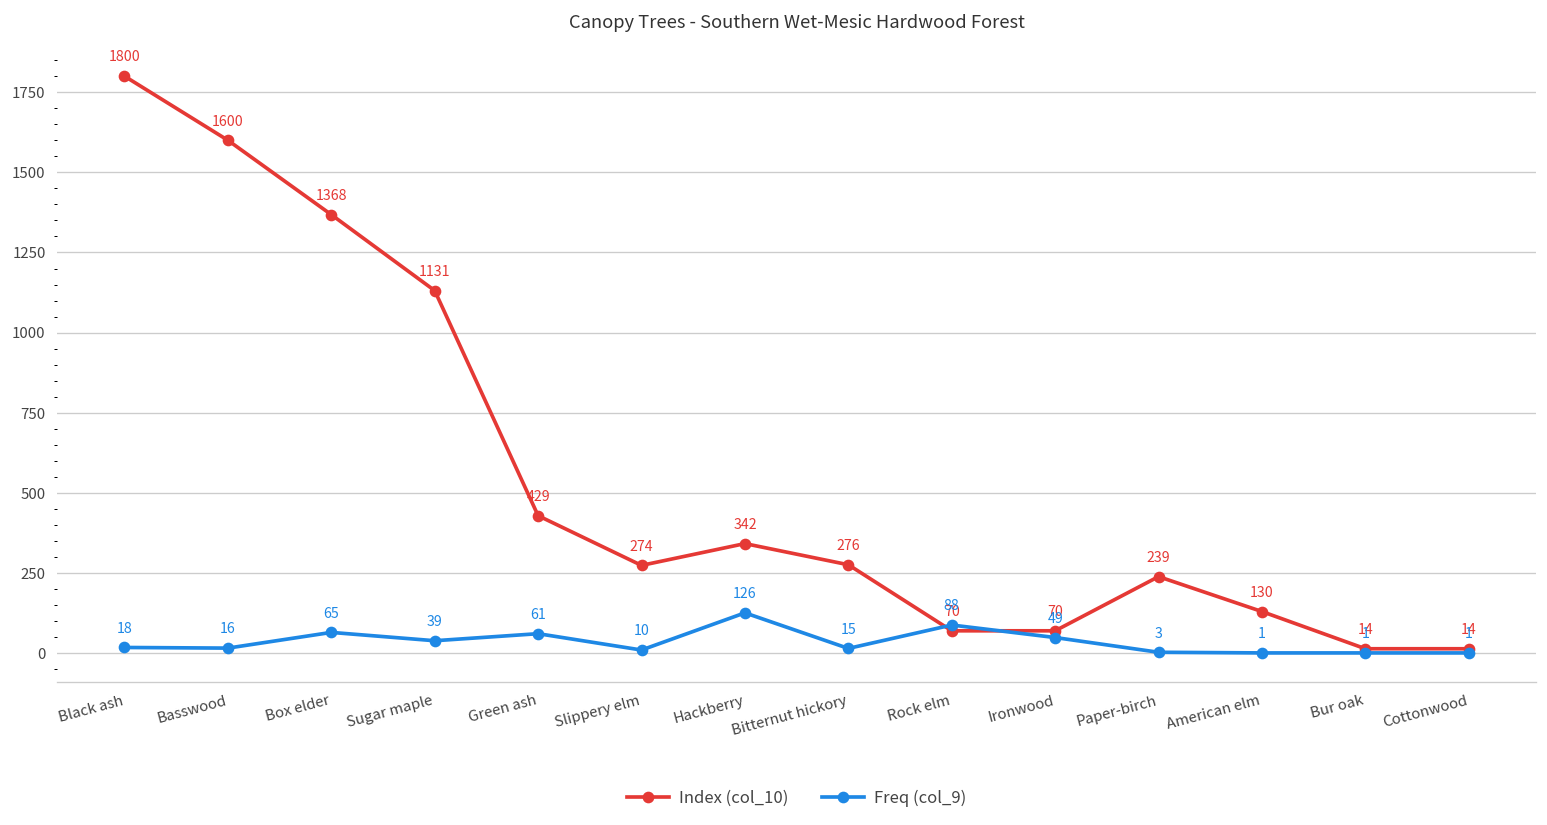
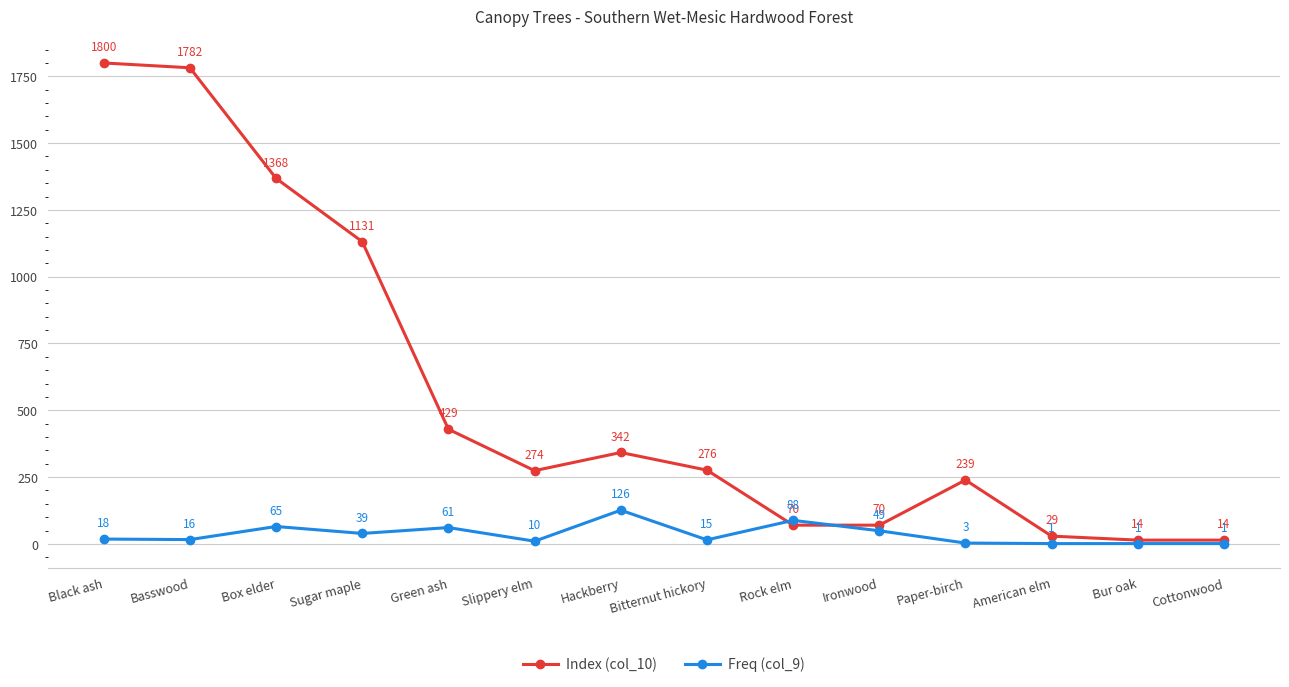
Index (col_10), Basswood: 1600 -> 1782
Index (col_10), American elm: 130 -> 29
